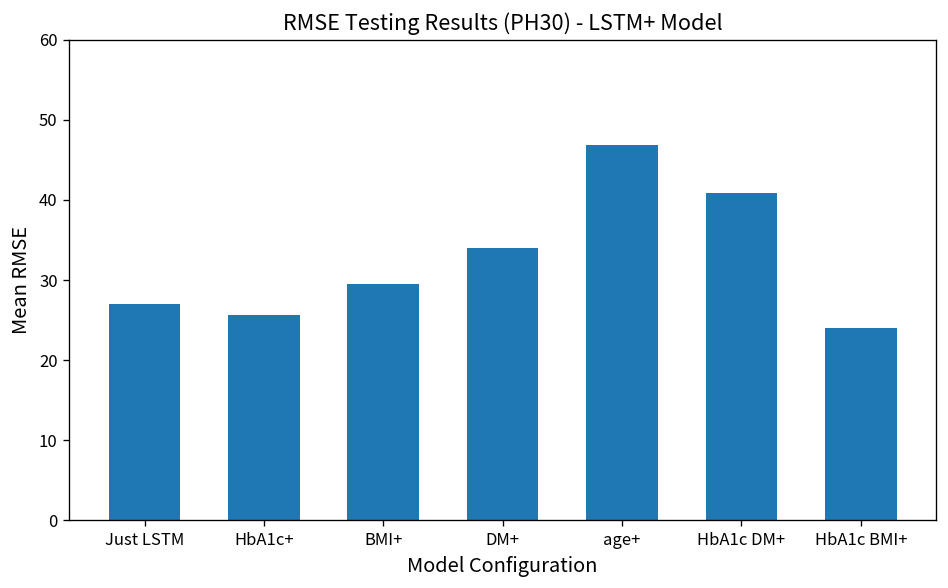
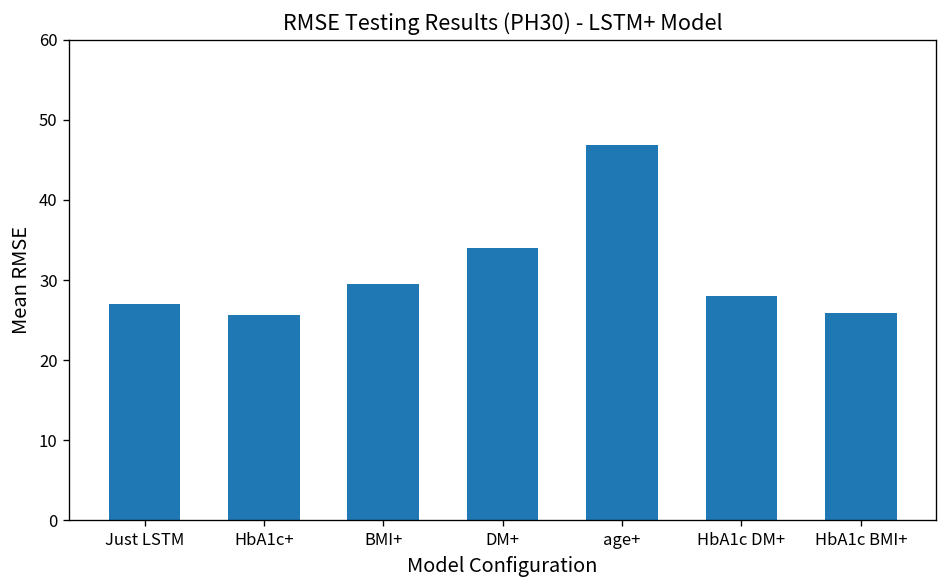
HbA1c DM+: 41 -> 28
HbA1c BMI+: 24 -> 26
